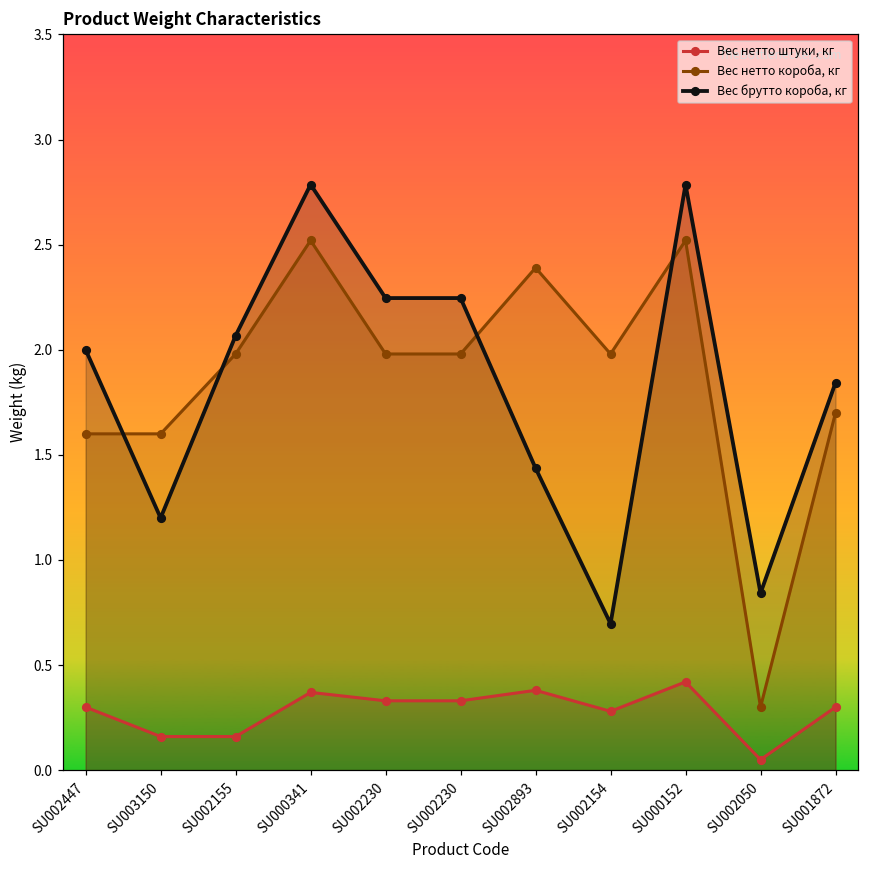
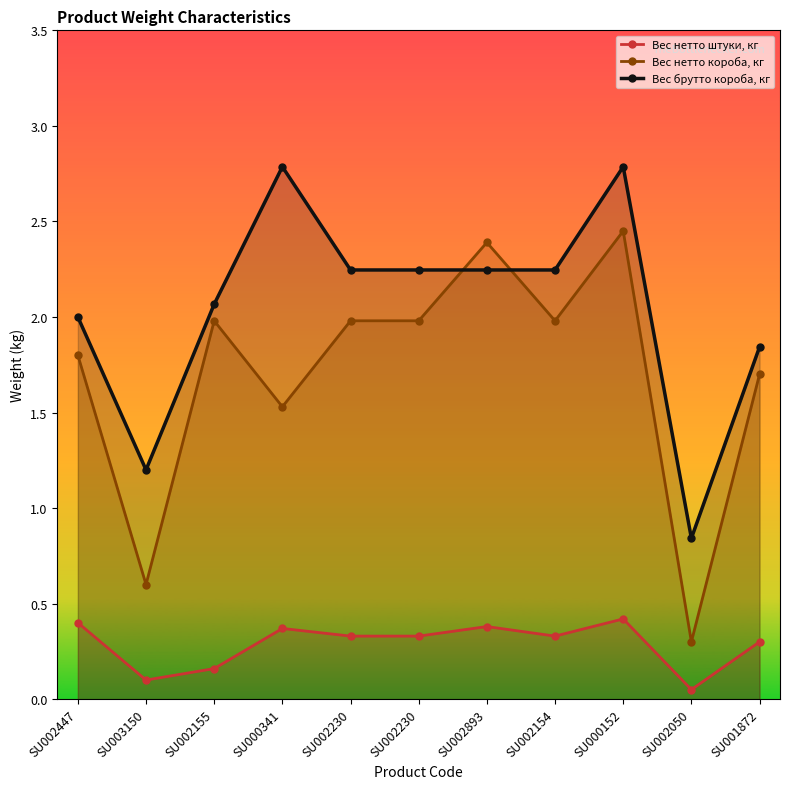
Вес нетто штуки, кг, SU002447: 0.3 -> 0.4
Вес нетто короба, кг, SU002447: 1.6 -> 1.8
Вес нетто штуки, кг, SU003150: 0.16 -> 0.10
Вес нетто короба, кг, SU003150: 1.6 -> 0.6
Вес нетто короба, кг, SU000341: 2.52 -> 1.53
Вес брутто короба, кг, SU002893: 1.44 -> 2.25
Вес нетто штуки, кг, SU002154: 0.28 -> 0.33
Вес брутто короба, кг, SU002154: 0.70 -> 2.25
Вес нетто короба, кг, SU000152: 2.52 -> 2.45
